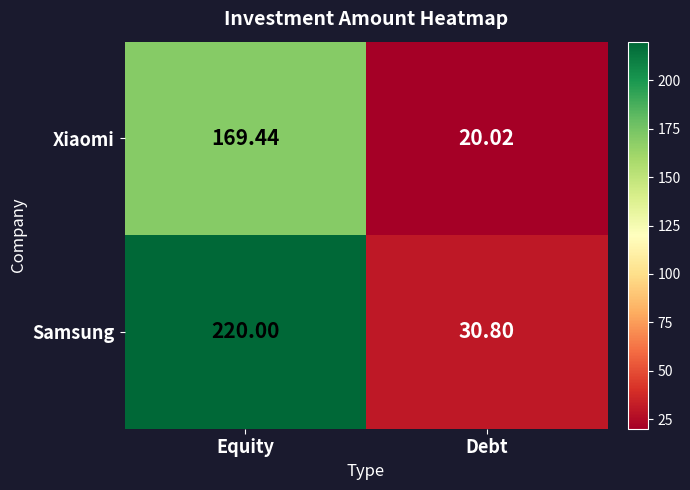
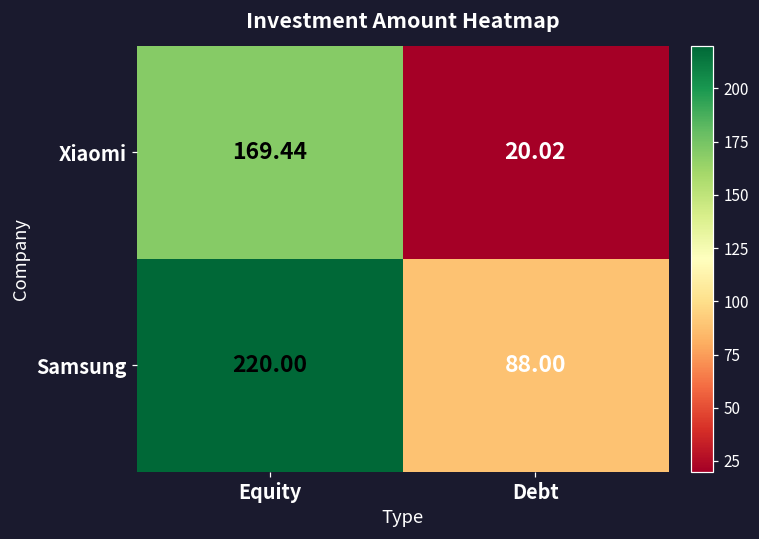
Samsung, Debt: 30.80 -> 88.00
